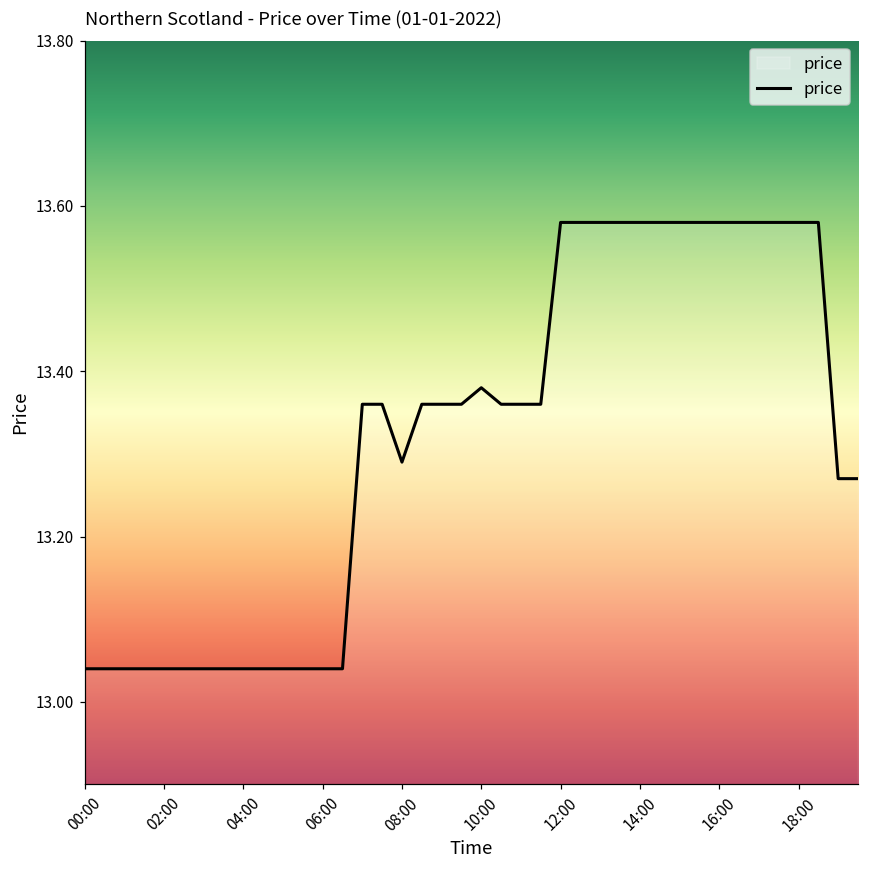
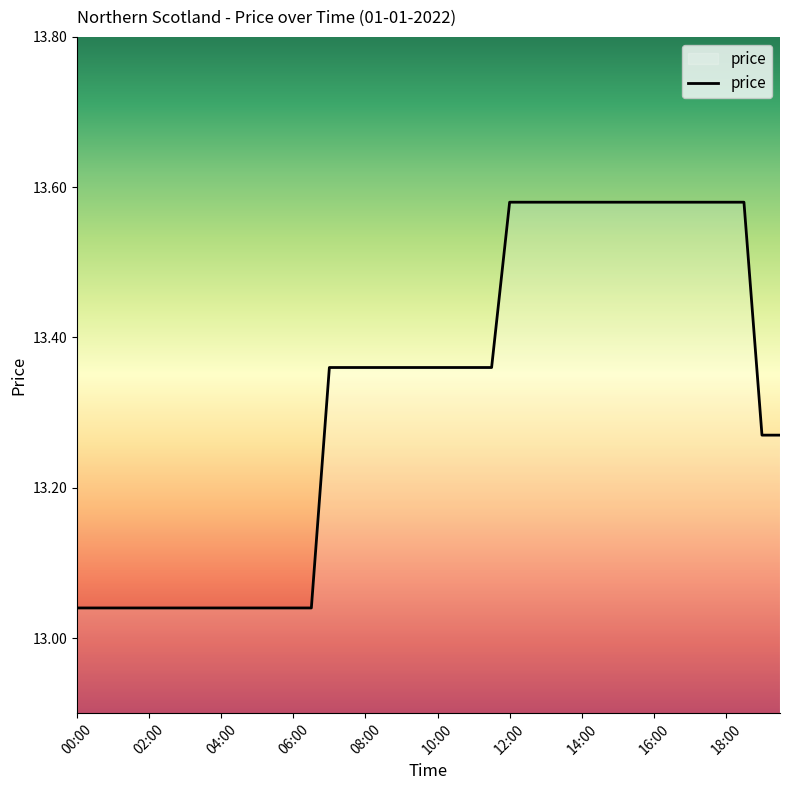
08:00: 13.29 -> 13.36
10:00: 13.38 -> 13.36
